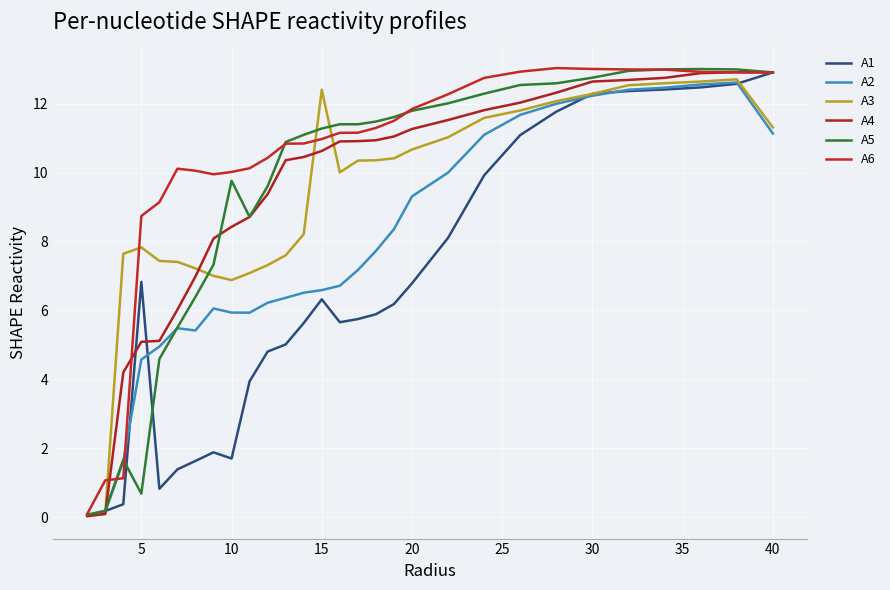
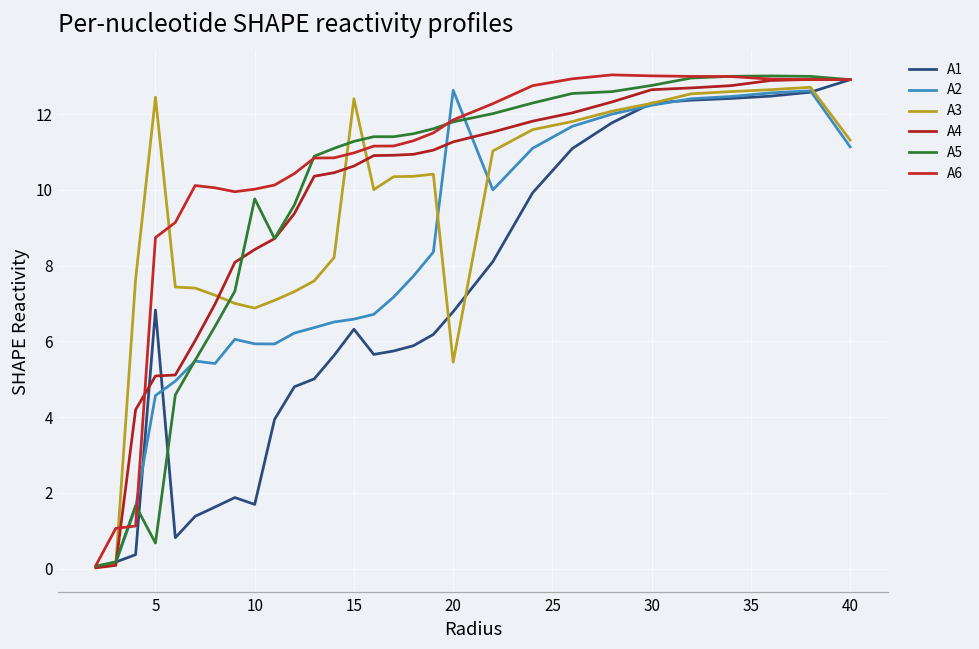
A3, 5: 7.8 -> 12.4
A2, 20: 9.3 -> 12.6
A3, 20: 10.7 -> 5.5
